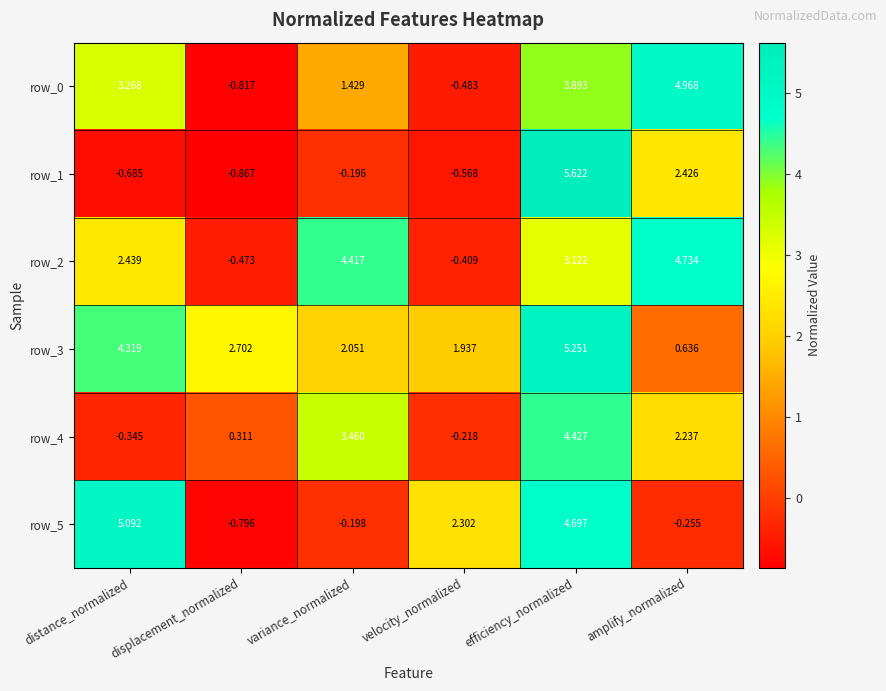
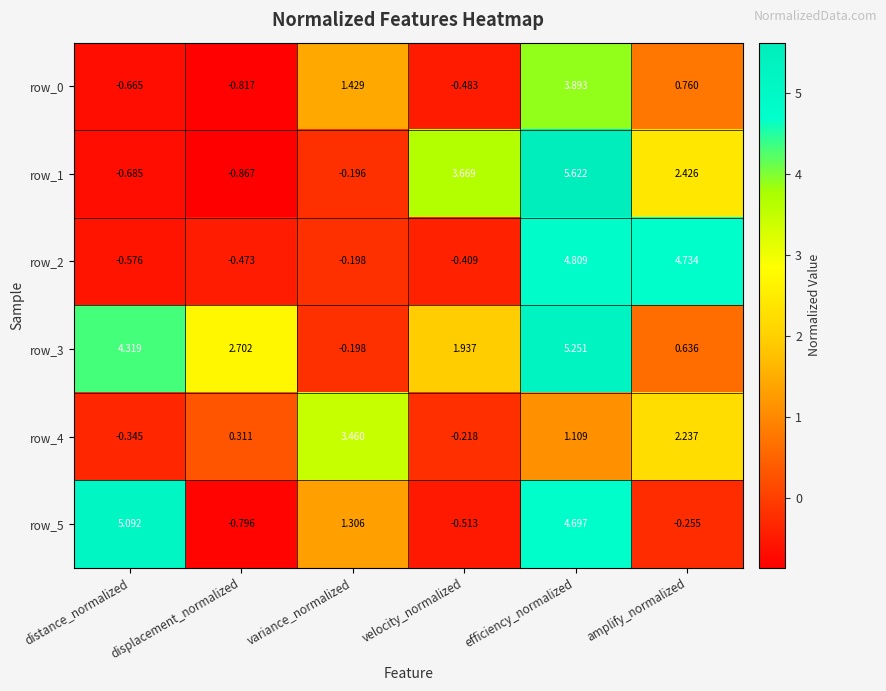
row_0, distance_normalized: 3.268 -> -0.665
row_0, amplify_normalized: 4.968 -> 0.760
row_1, velocity_normalized: -0.568 -> 3.669
row_2, distance_normalized: 2.439 -> -0.576
row_2, variance_normalized: 4.417 -> -0.198
row_2, efficiency_normalized: 3.122 -> 4.809
row_3, variance_normalized: 2.051 -> -0.198
row_4, efficiency_normalized: 4.427 -> 1.109
row_5, variance_normalized: -0.198 -> 1.306
row_5, velocity_normalized: 2.302 -> -0.513
